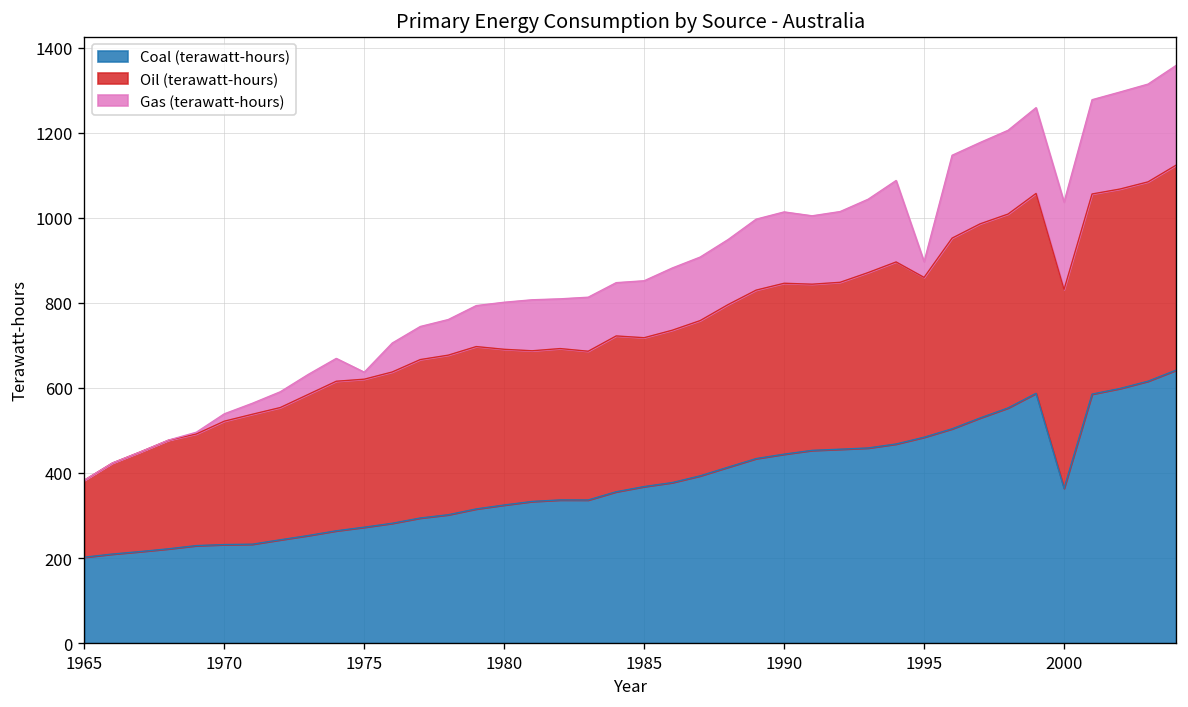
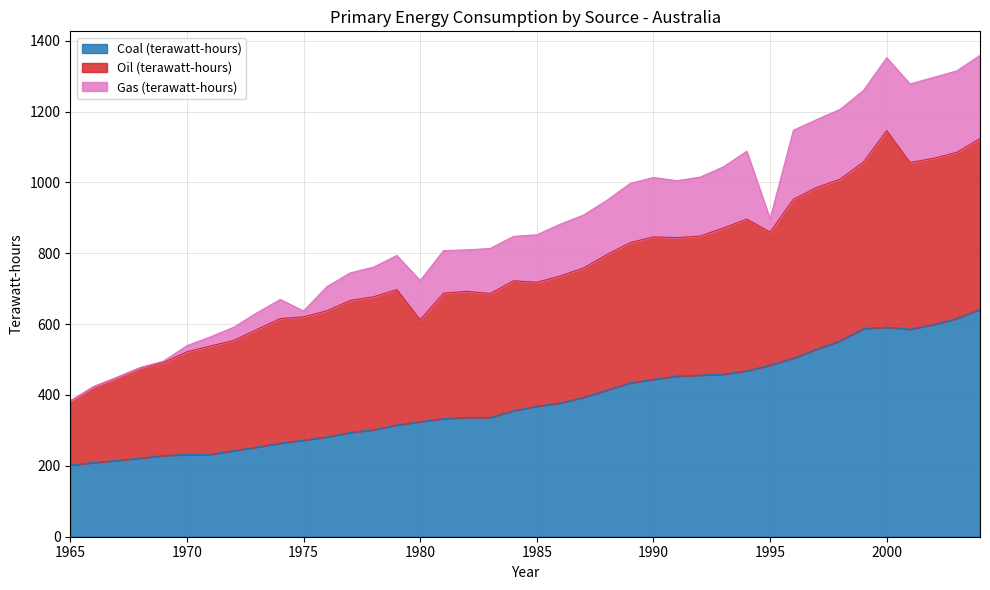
Oil (terawatt-hours), 1980: 370 -> 290
Coal (terawatt-hours), 2000: 360 -> 590
Oil (terawatt-hours), 2000: 470 -> 550
